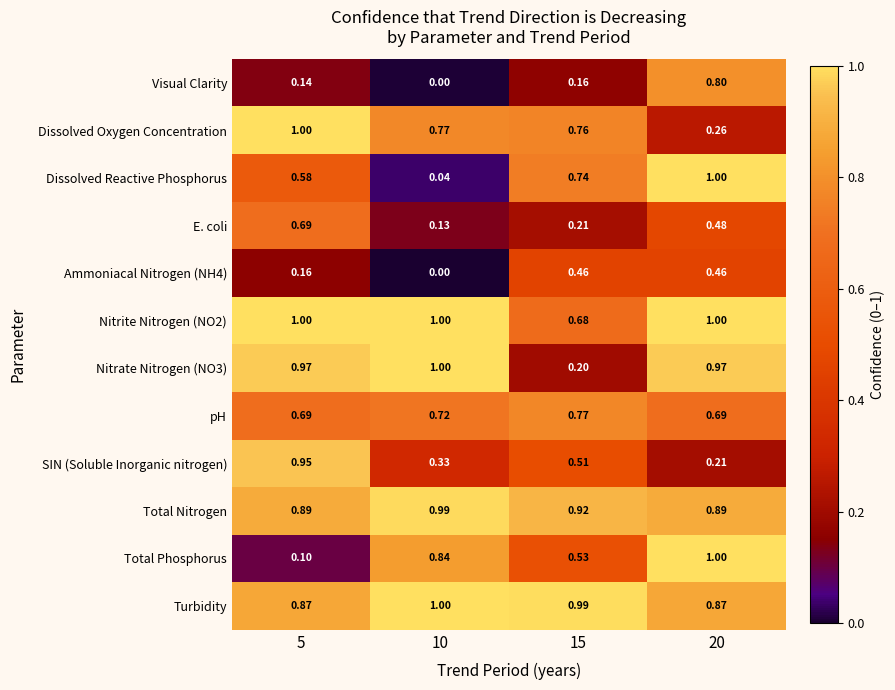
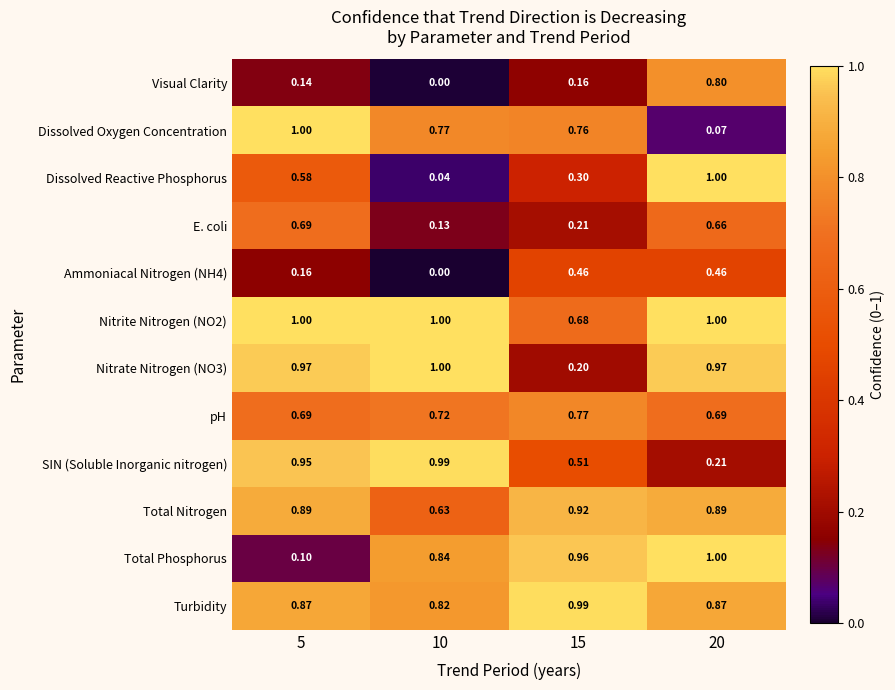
Dissolved Oxygen Concentration, 20: 0.26 -> 0.07
Dissolved Reactive Phosphorus, 15: 0.74 -> 0.30
E. coli, 20: 0.48 -> 0.66
SIN (Soluble Inorganic nitrogen), 10: 0.33 -> 0.99
Total Nitrogen, 10: 0.99 -> 0.63
Total Phosphorus, 15: 0.53 -> 0.96
Turbidity, 10: 1.00 -> 0.82
